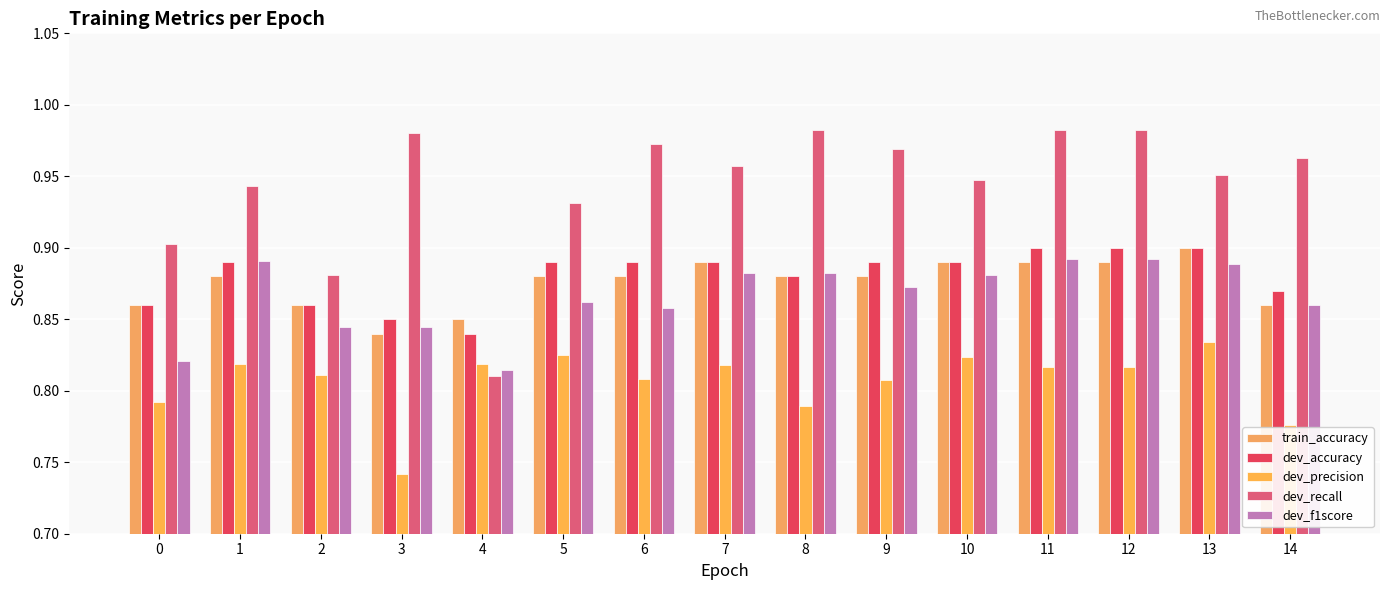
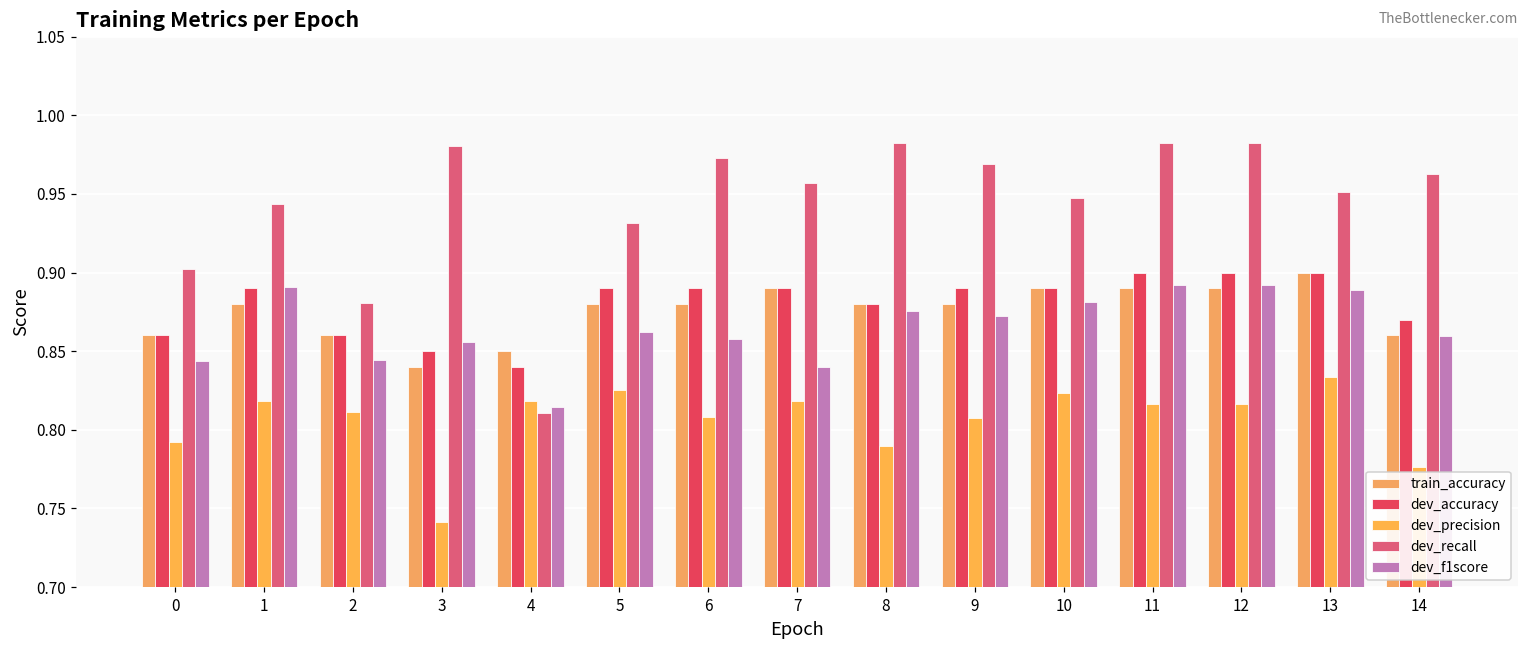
dev_f1score, 0: 0.821 -> 0.844
dev_f1score, 3: 0.844 -> 0.856
dev_f1score, 7: 0.882 -> 0.840
dev_f1score, 8: 0.882 -> 0.876
